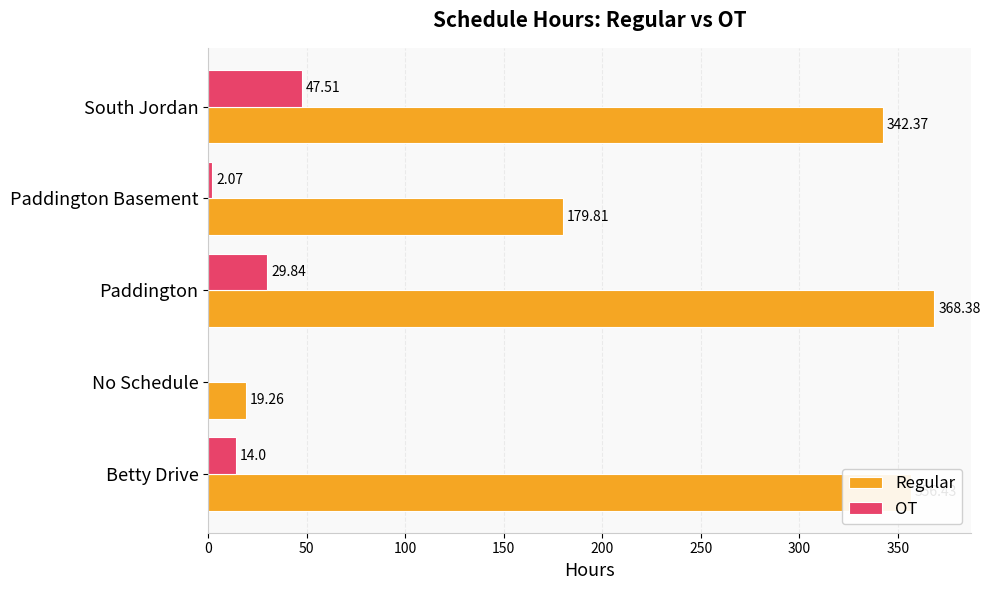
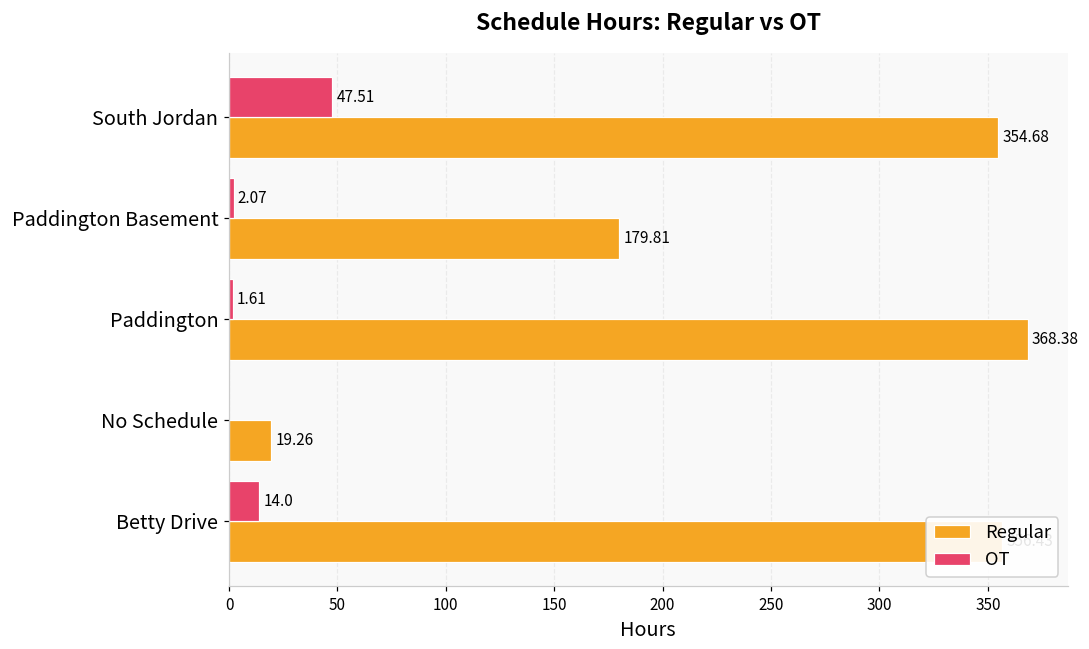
Regular, South Jordan: 342.37 -> 354.68
OT, Paddington: 29.84 -> 1.61
